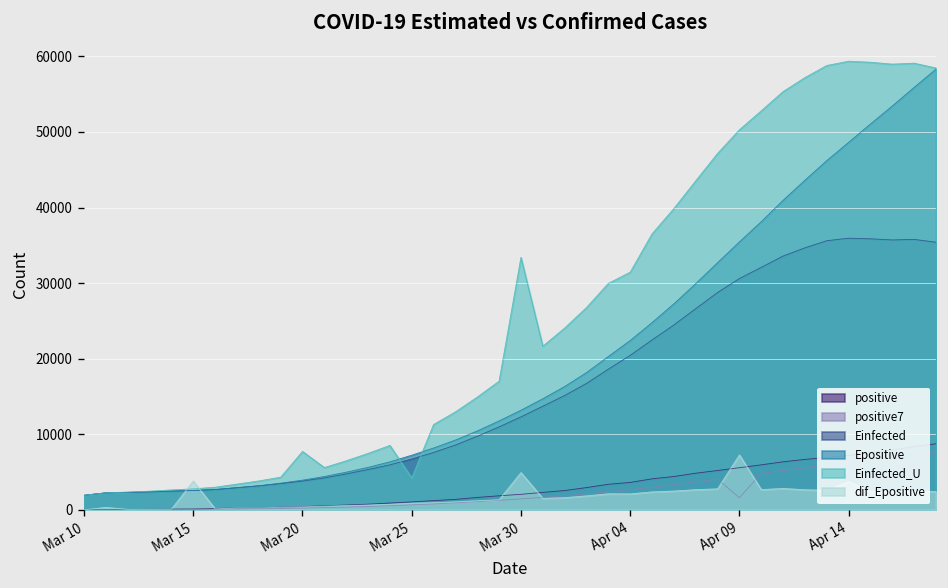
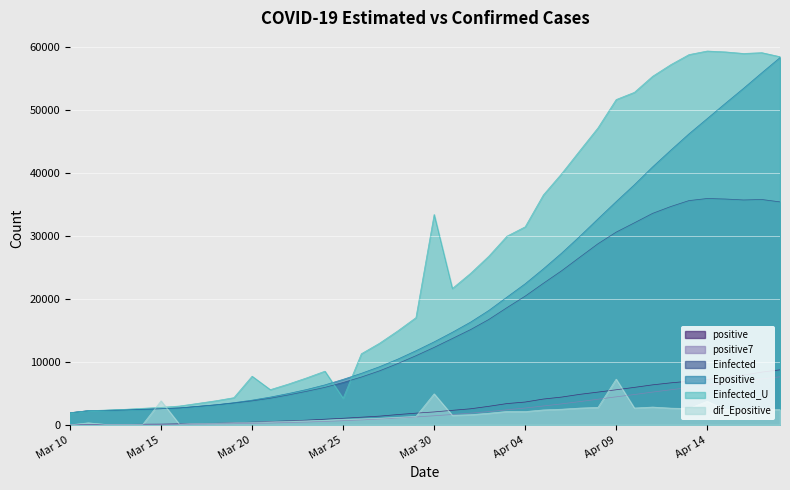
positive7, Apr 09: 2000 -> 4000
Einfected_U, Apr 09: 50000 -> 52000
